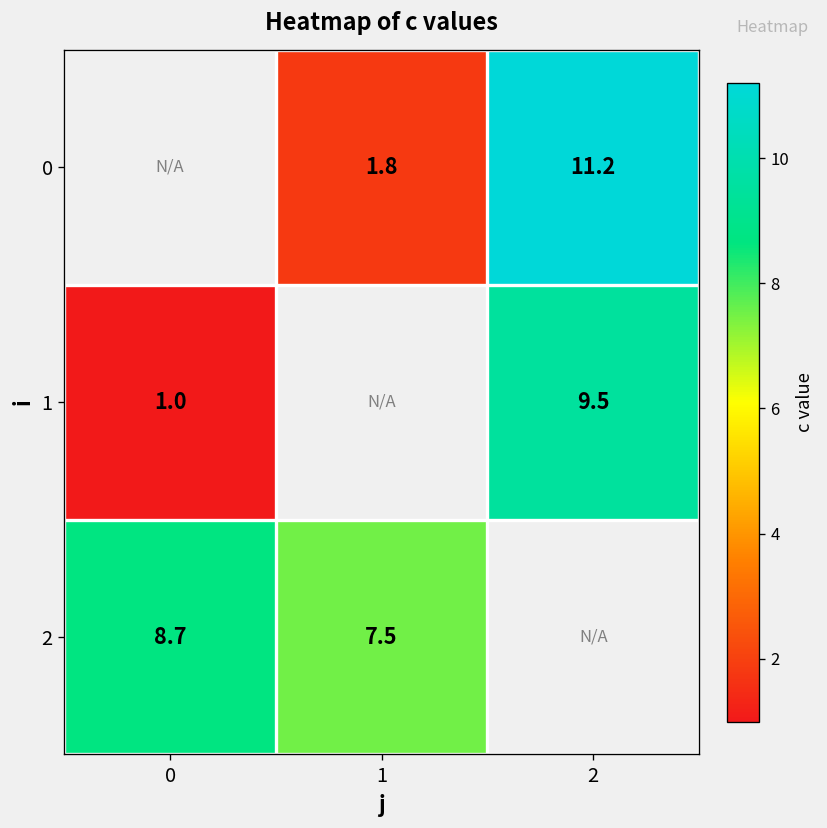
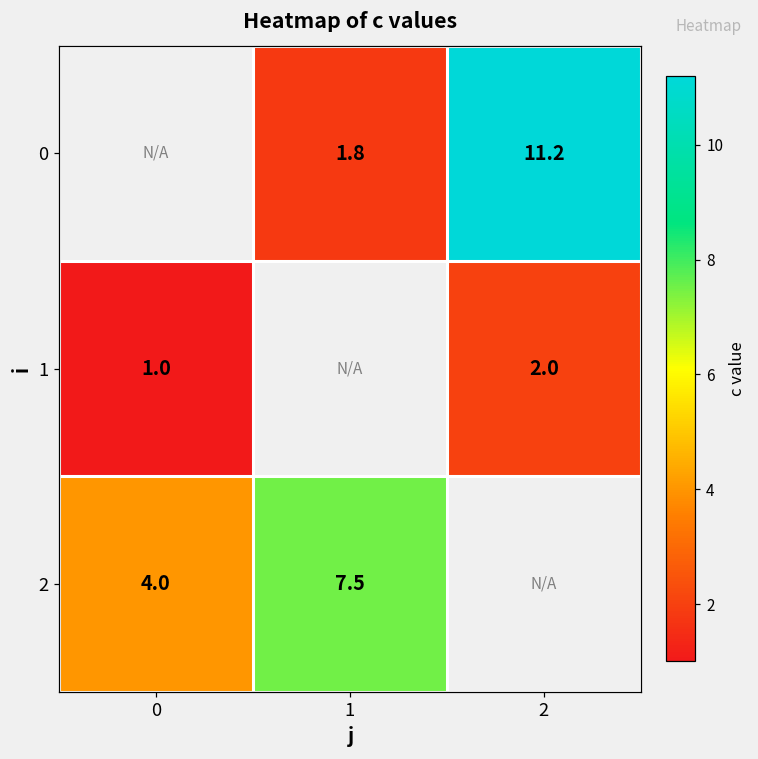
1, 2: 9.5 -> 2.0
2, 0: 8.7 -> 4.0
